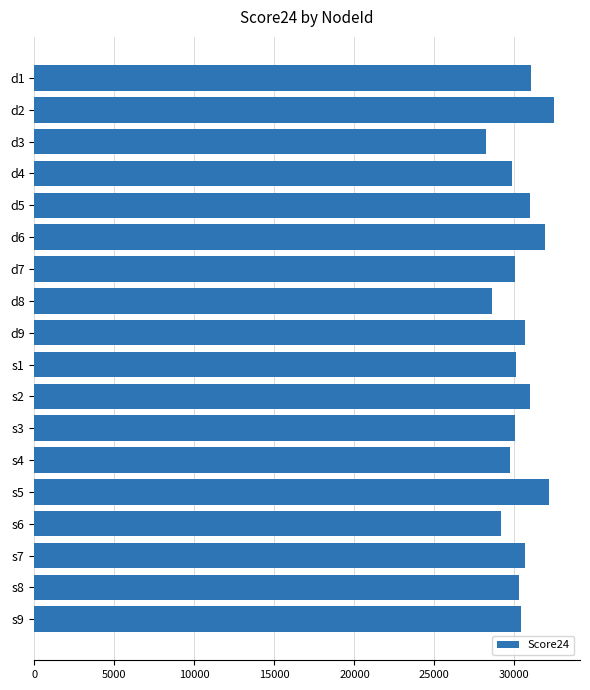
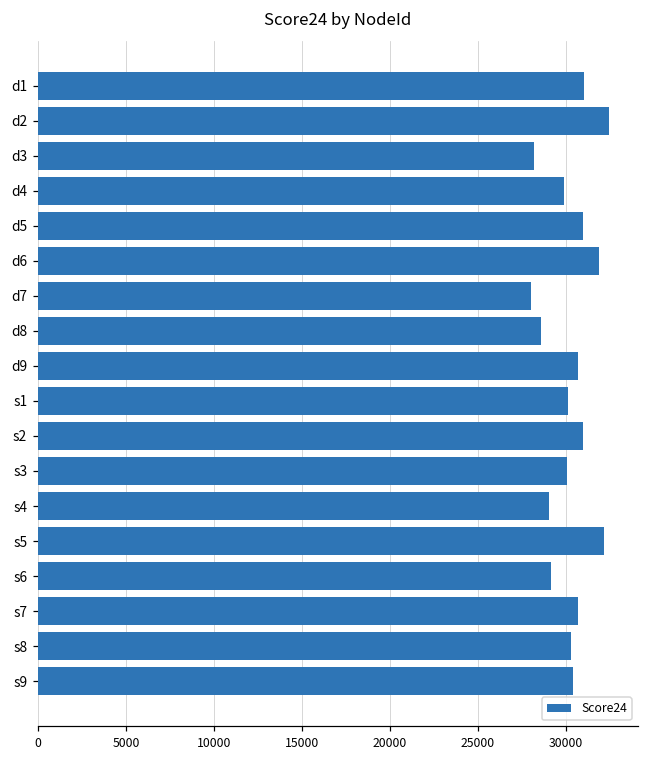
d7: 30000 -> 28000
s4: 29700 -> 29000
